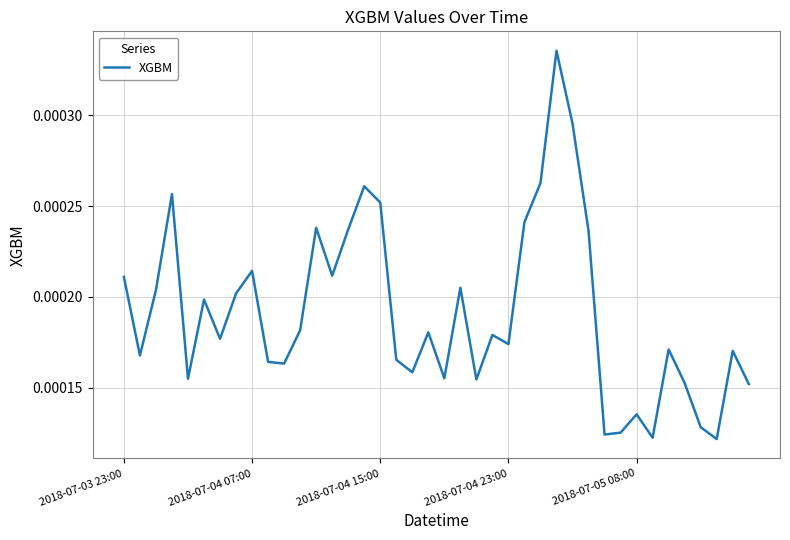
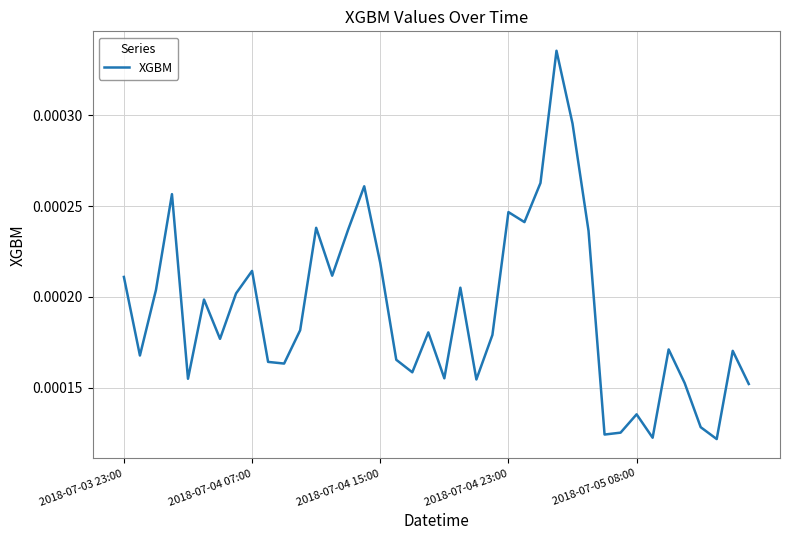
2018-07-04 15:00: 0.000252 -> 0.000219
2018-07-04 23:00: 0.000174 -> 0.000247
